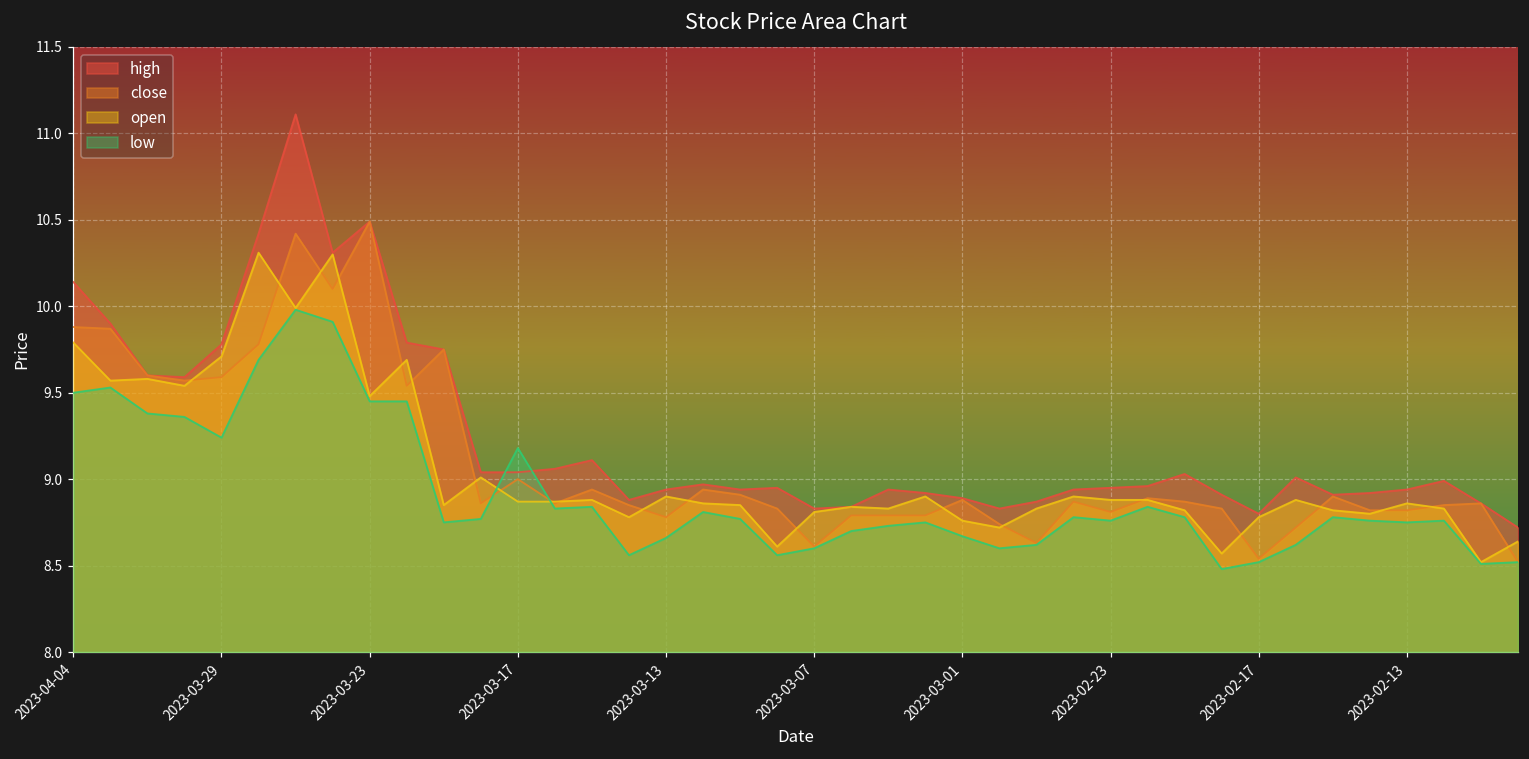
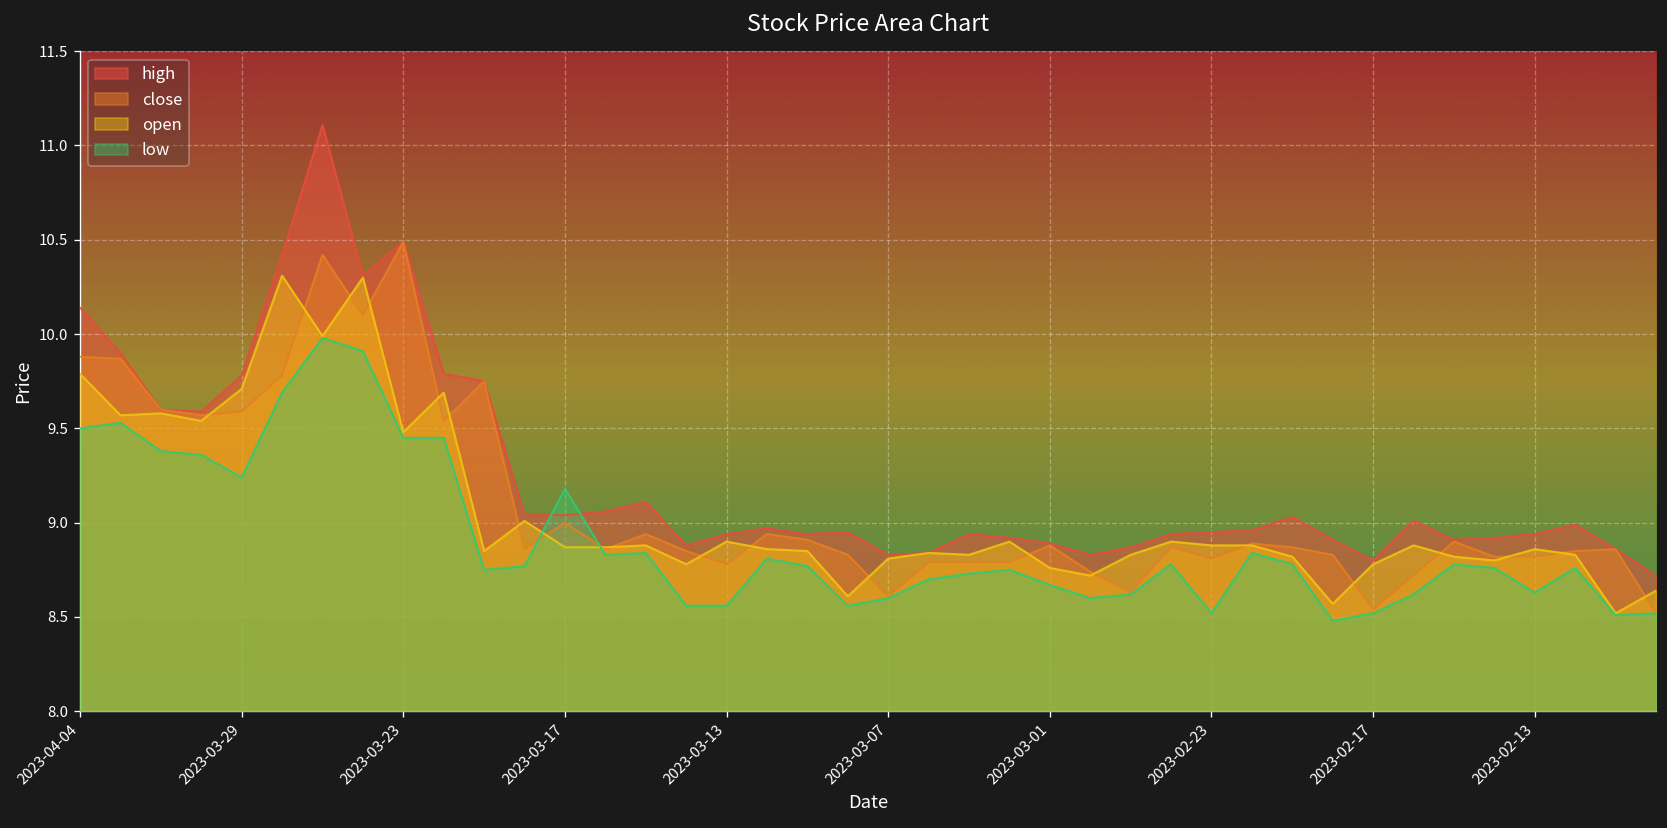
low, 2023-03-13: 8.66 -> 8.56
low, 2023-02-23: 8.76 -> 8.52
low, 2023-02-13: 8.75 -> 8.63
